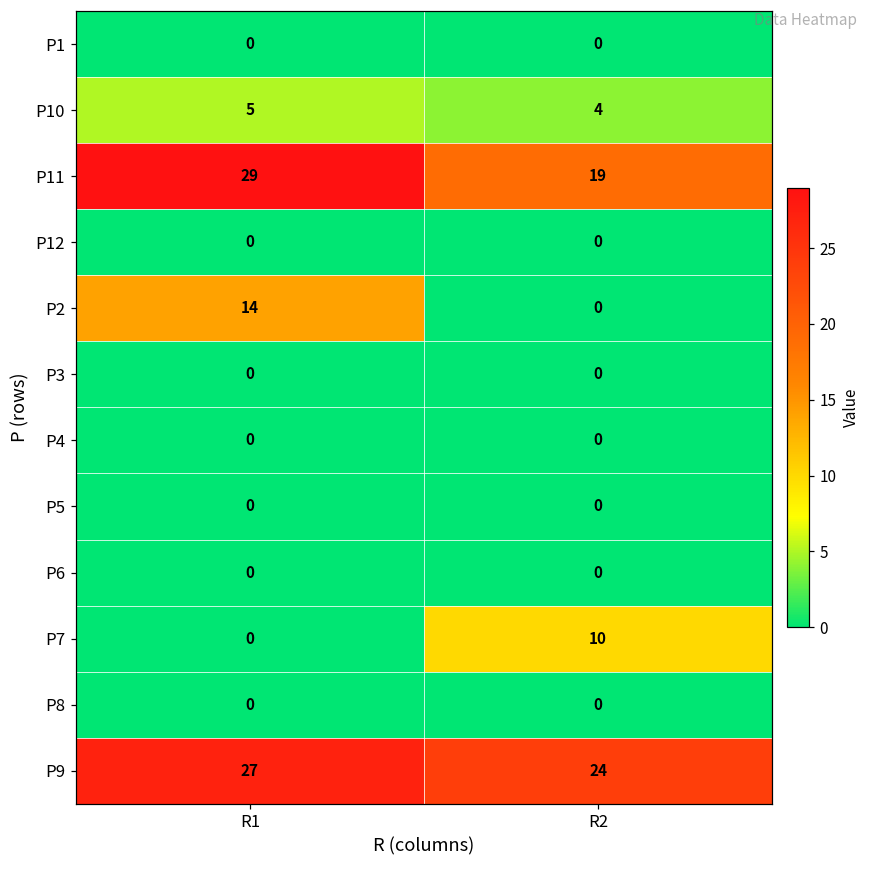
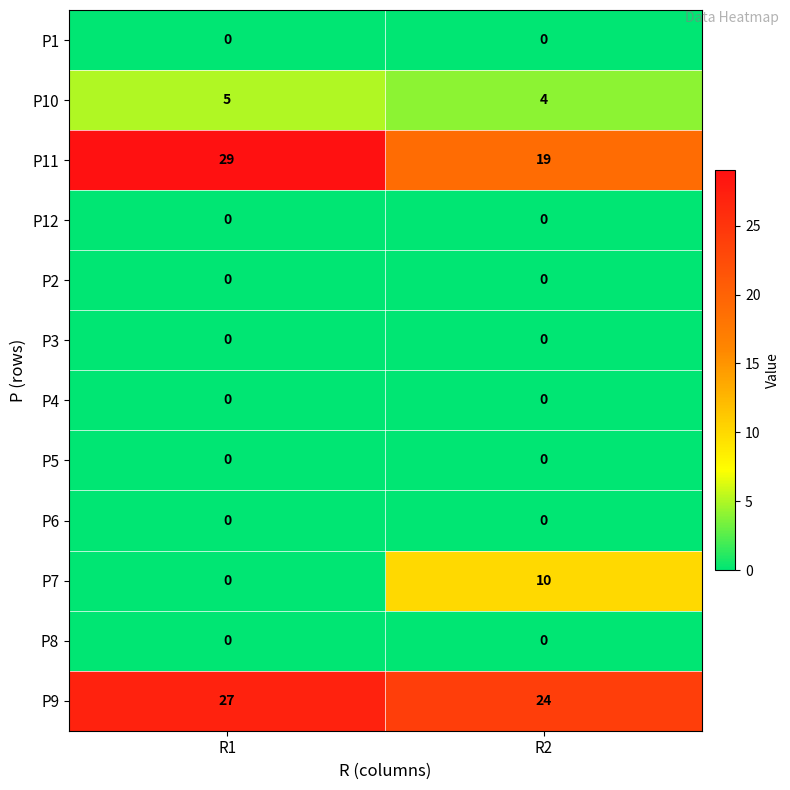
P2, R1: 14 -> 0
